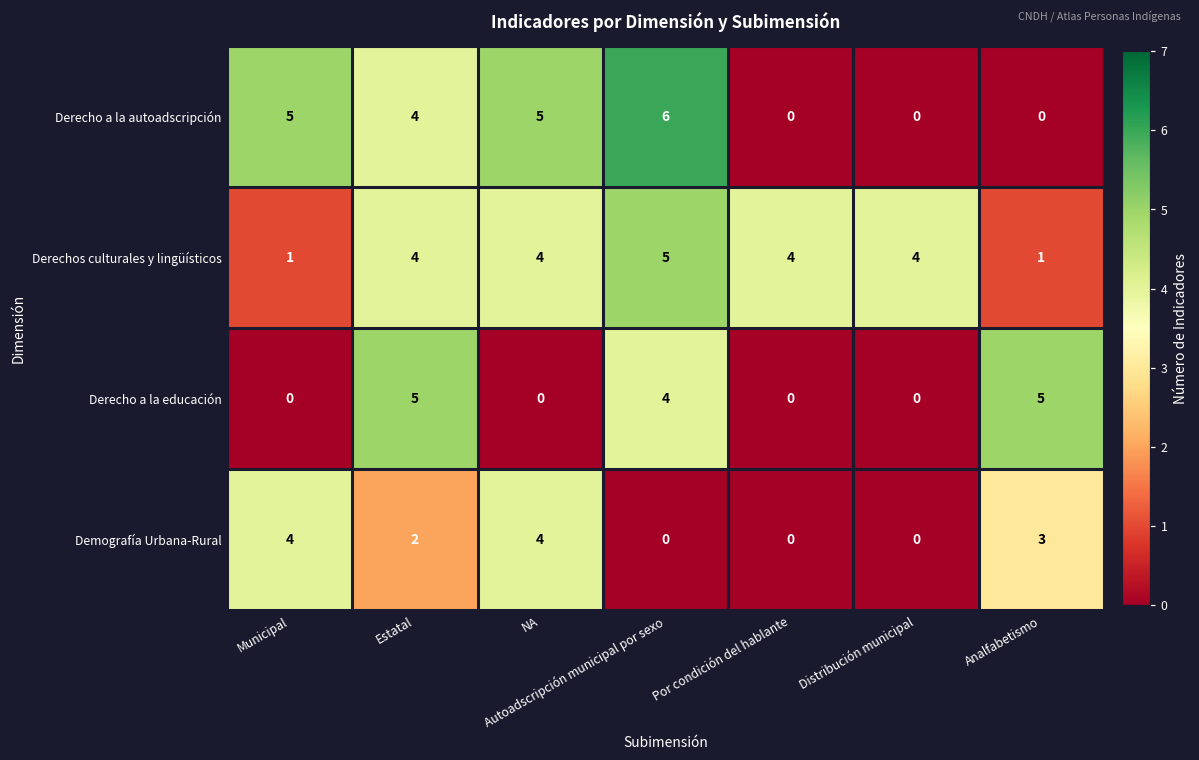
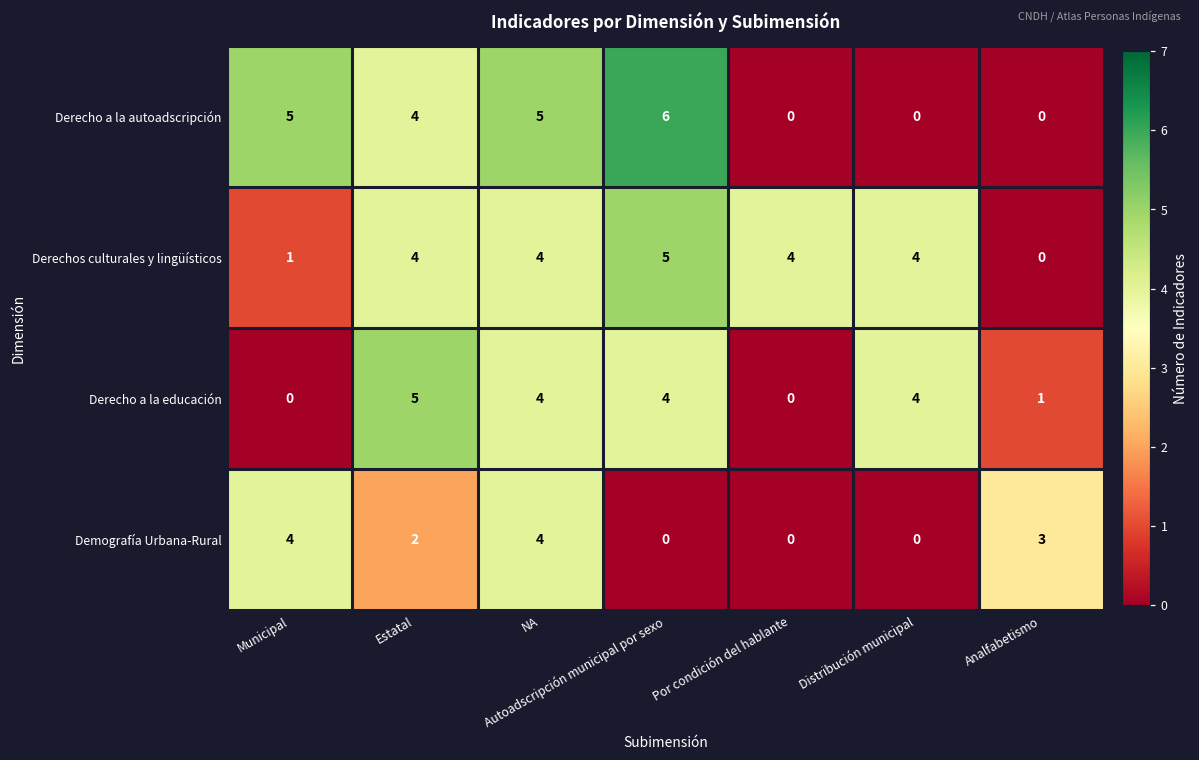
Derechos culturales y lingüísticos, Analfabetismo: 1 -> 0
Derecho a la educación, NA: 0 -> 4
Derecho a la educación, Distribución municipal: 0 -> 4
Derecho a la educación, Analfabetismo: 5 -> 1
